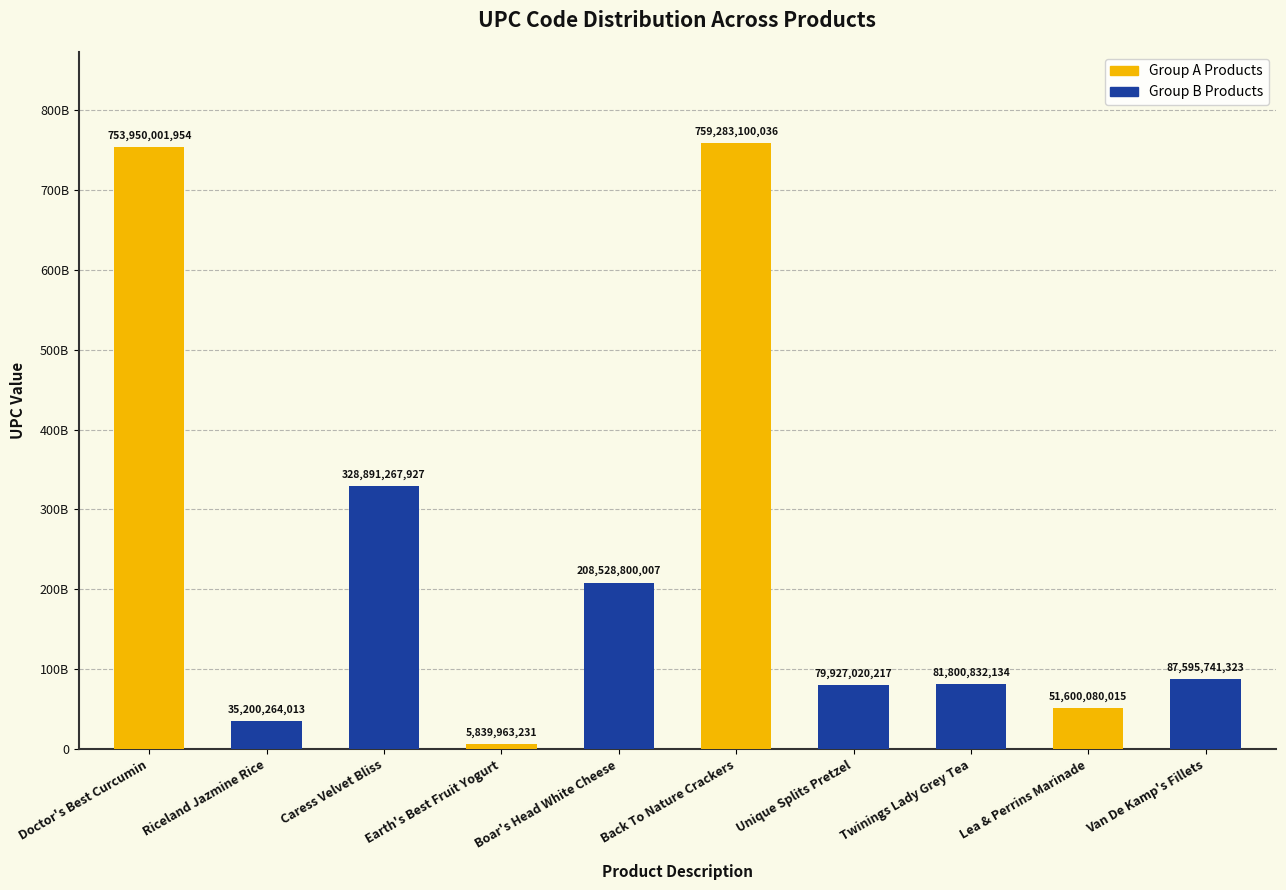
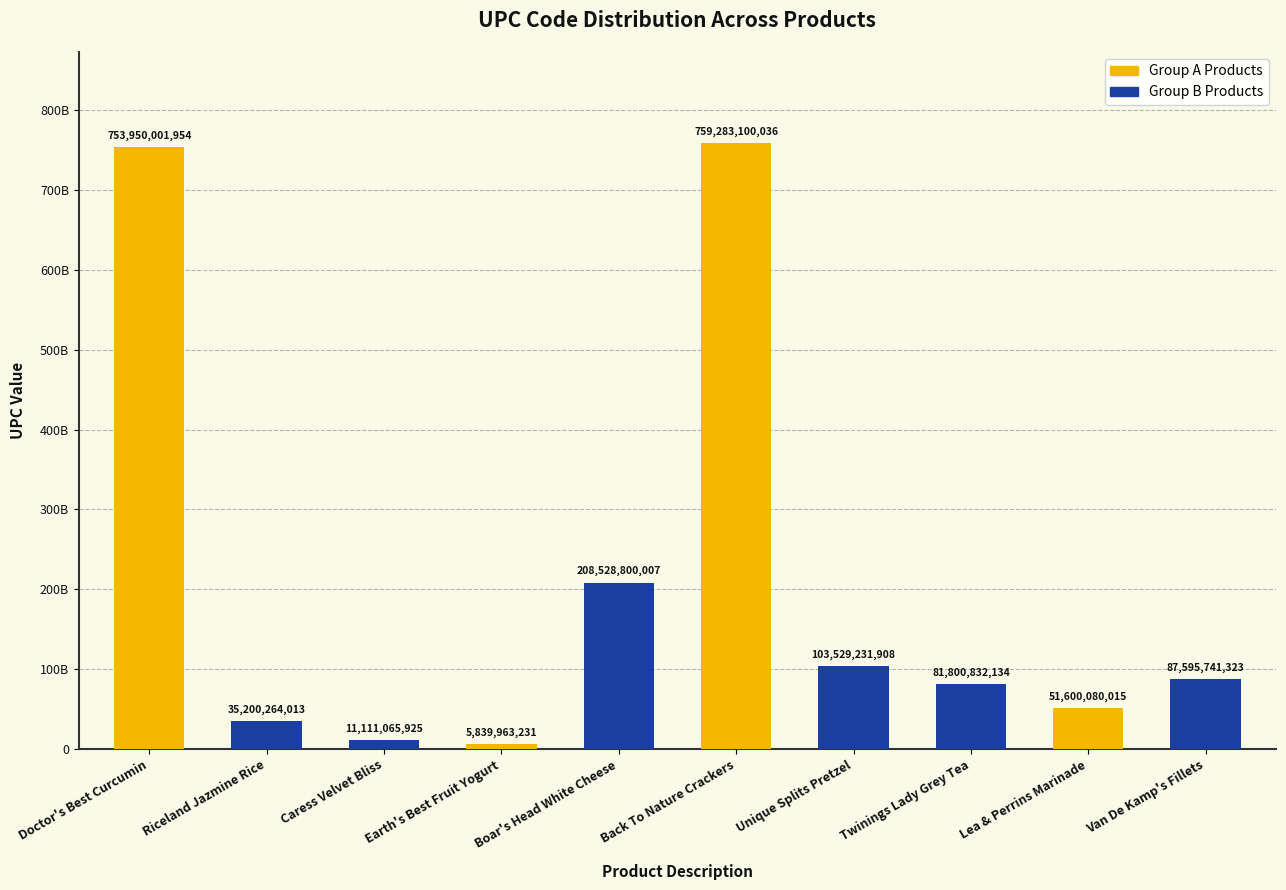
Caress Velvet Bliss: 328,891,267,927 -> 11,111,065,925
Unique Splits Pretzel: 79,927,020,217 -> 103,529,231,908
